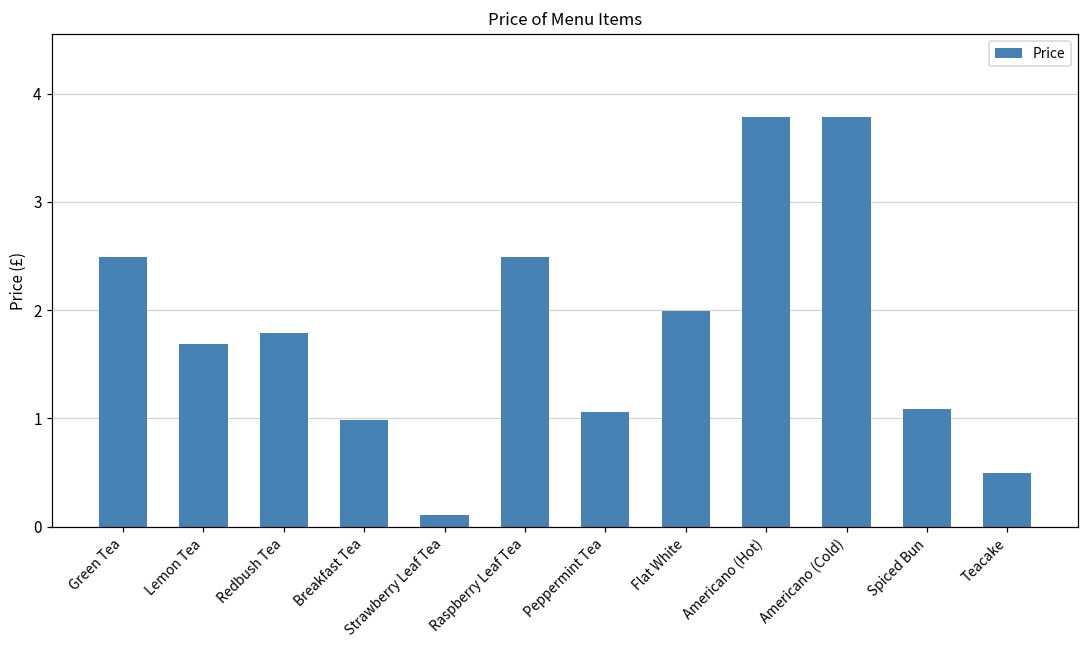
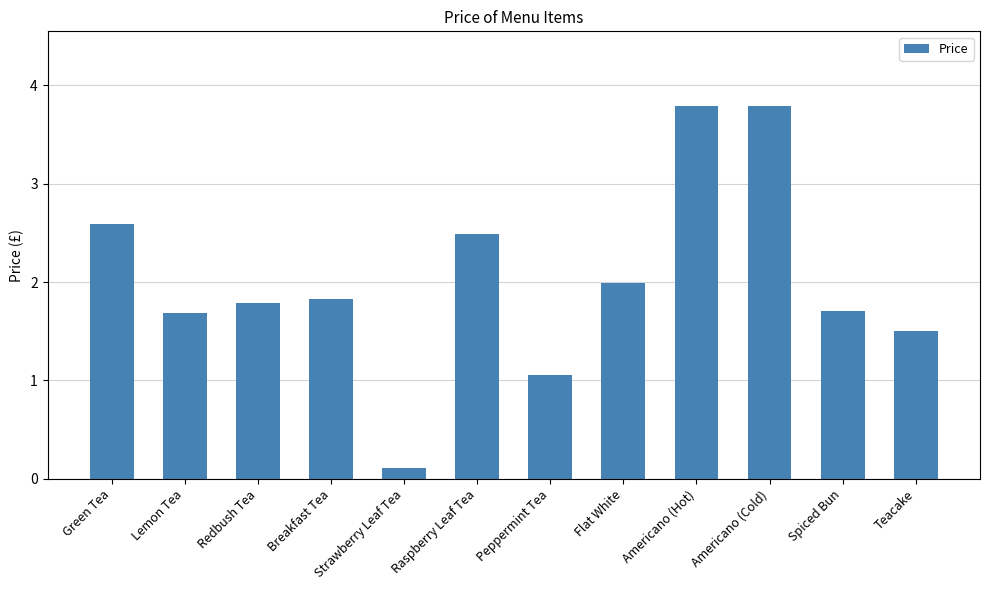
Green Tea: 2.5 -> 2.6
Breakfast Tea: 1.0 -> 1.8
Spiced Bun: 1.1 -> 1.7
Teacake: 0.5 -> 1.5
